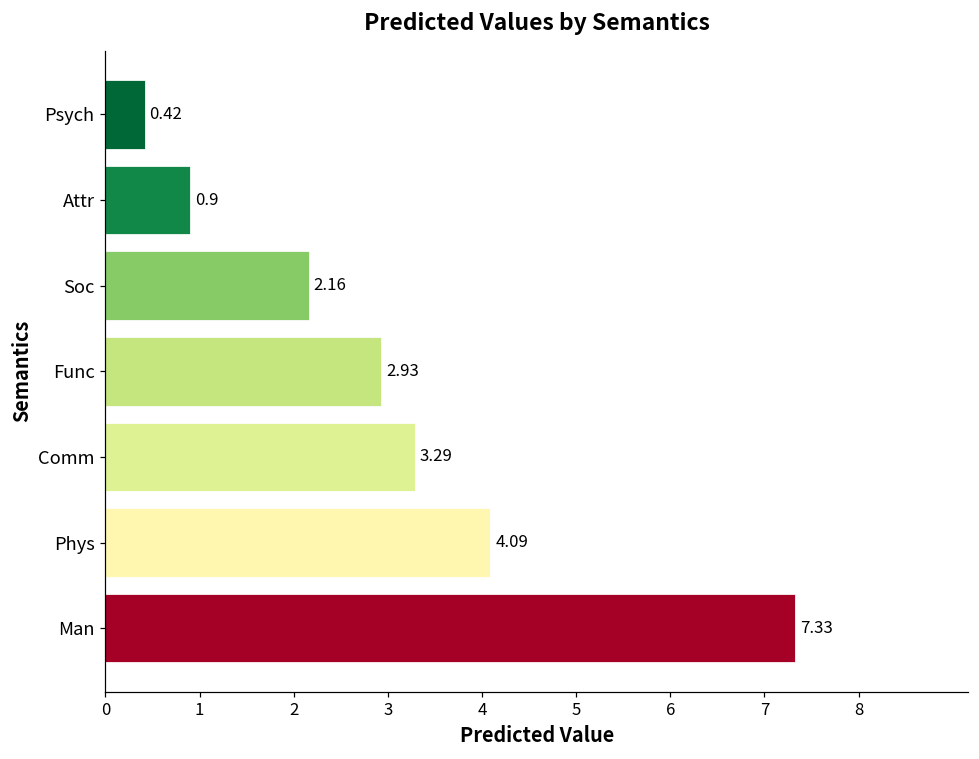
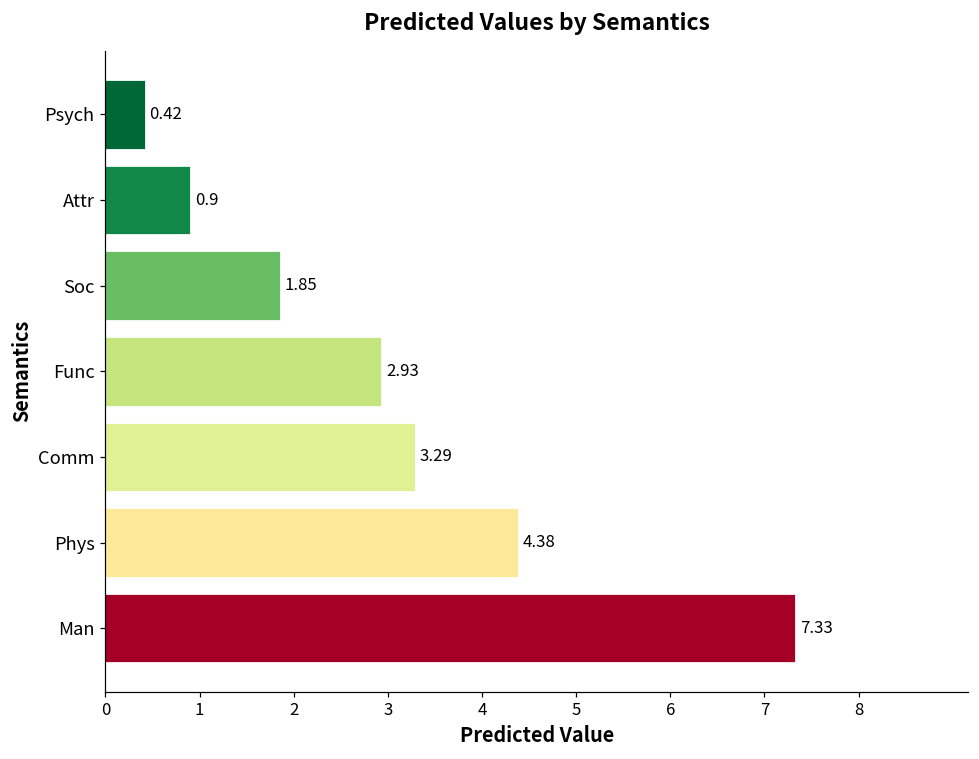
Soc: 2.16 -> 1.85
Phys: 4.09 -> 4.38
